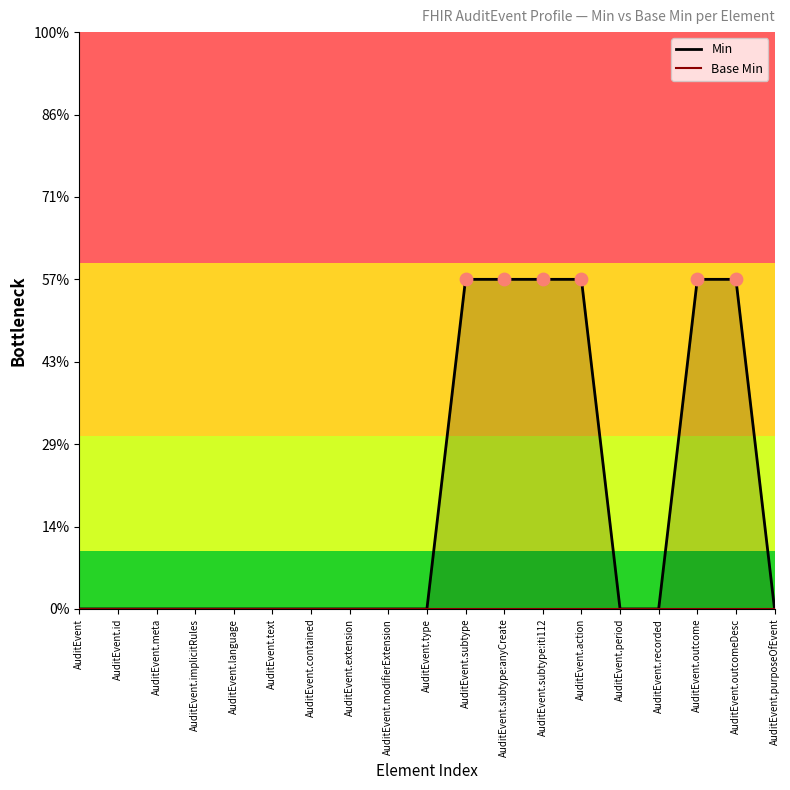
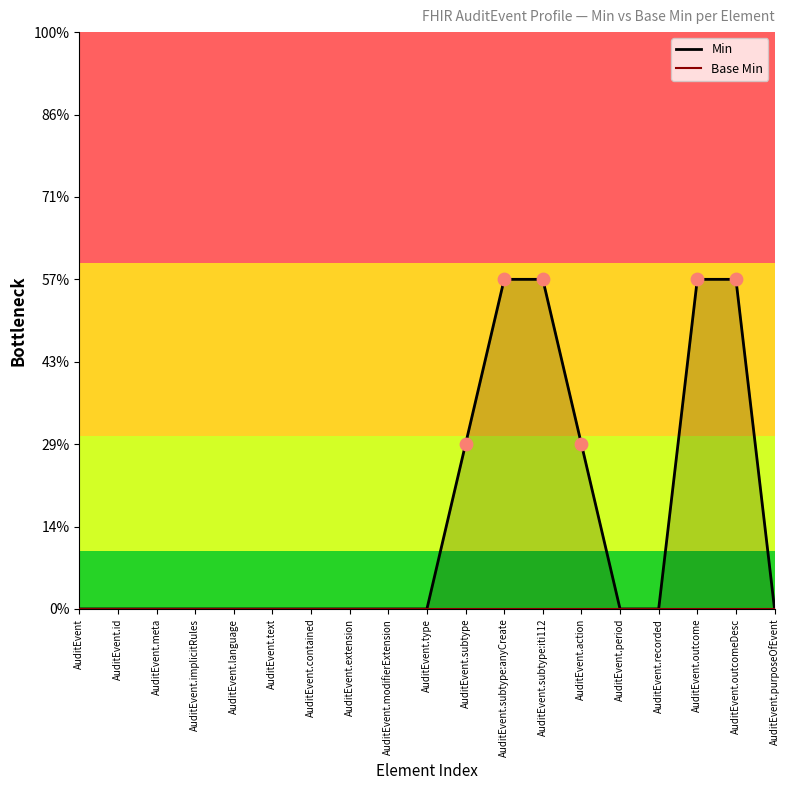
Min, AuditEvent.subtype: 57% -> 29%
Min, AuditEvent.action: 57% -> 29%
